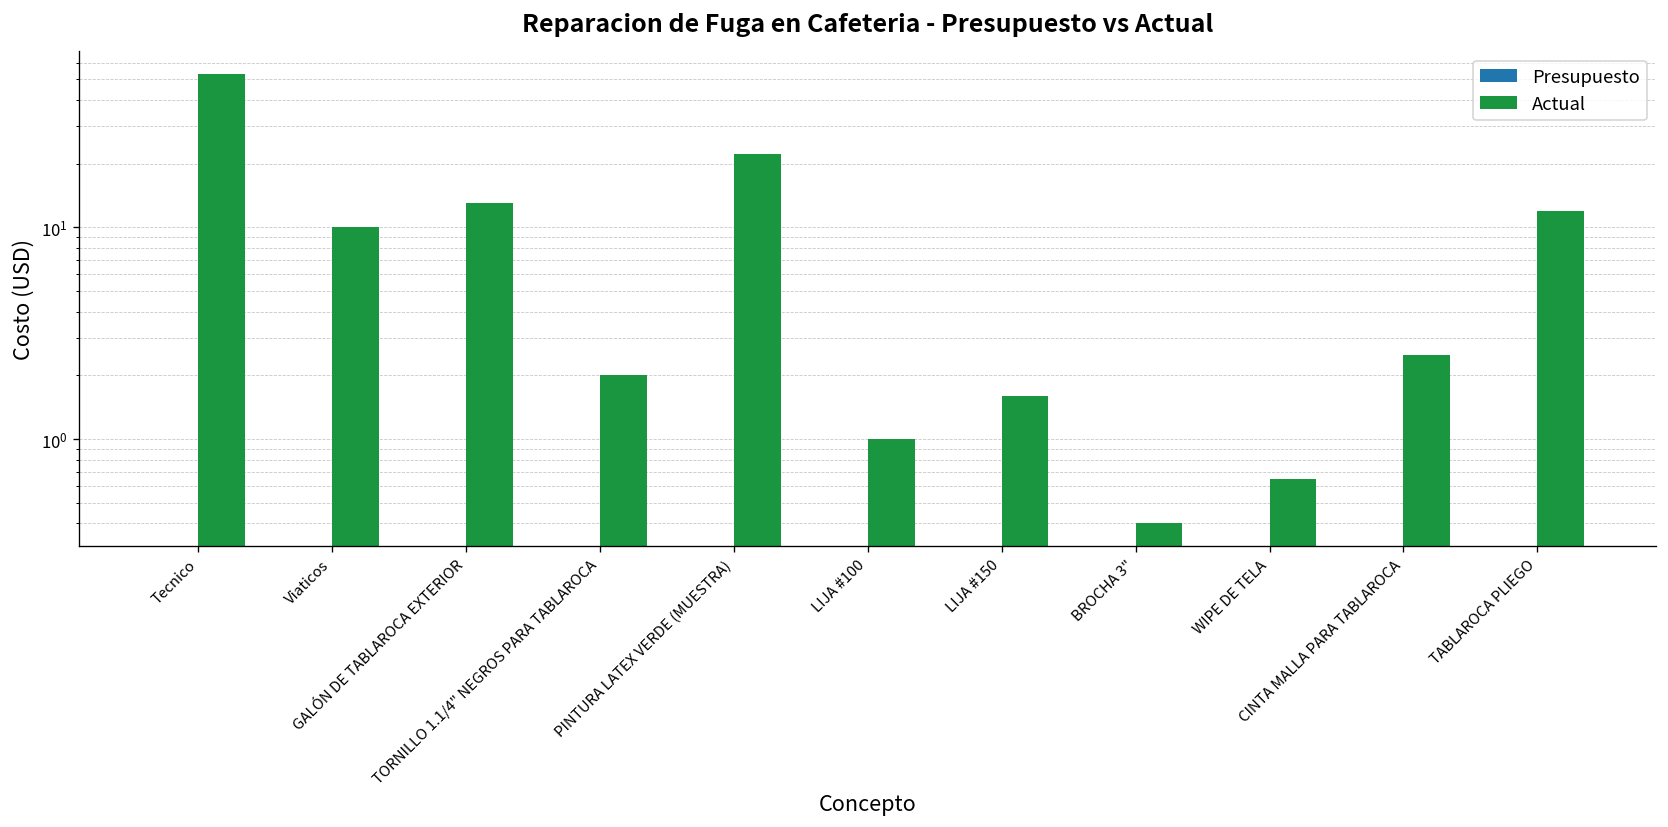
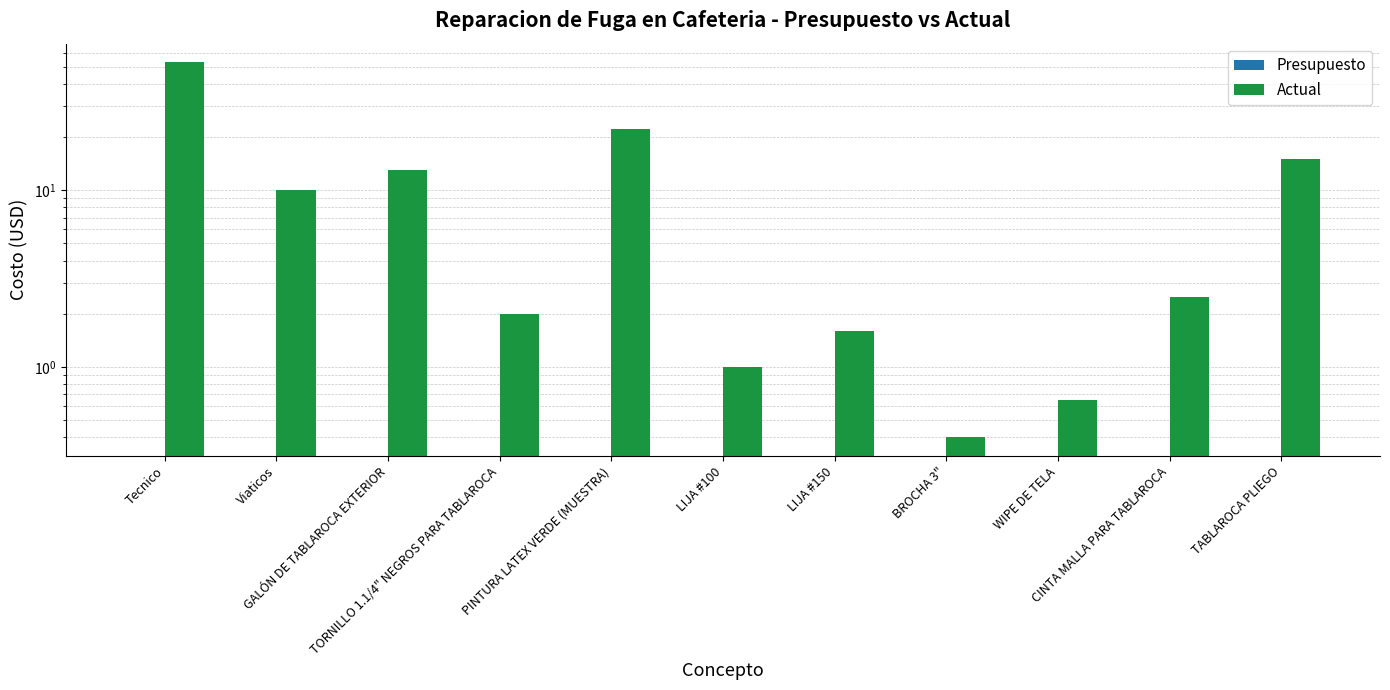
Actual, TABLAROCA PLIEGO: 12 -> 15
